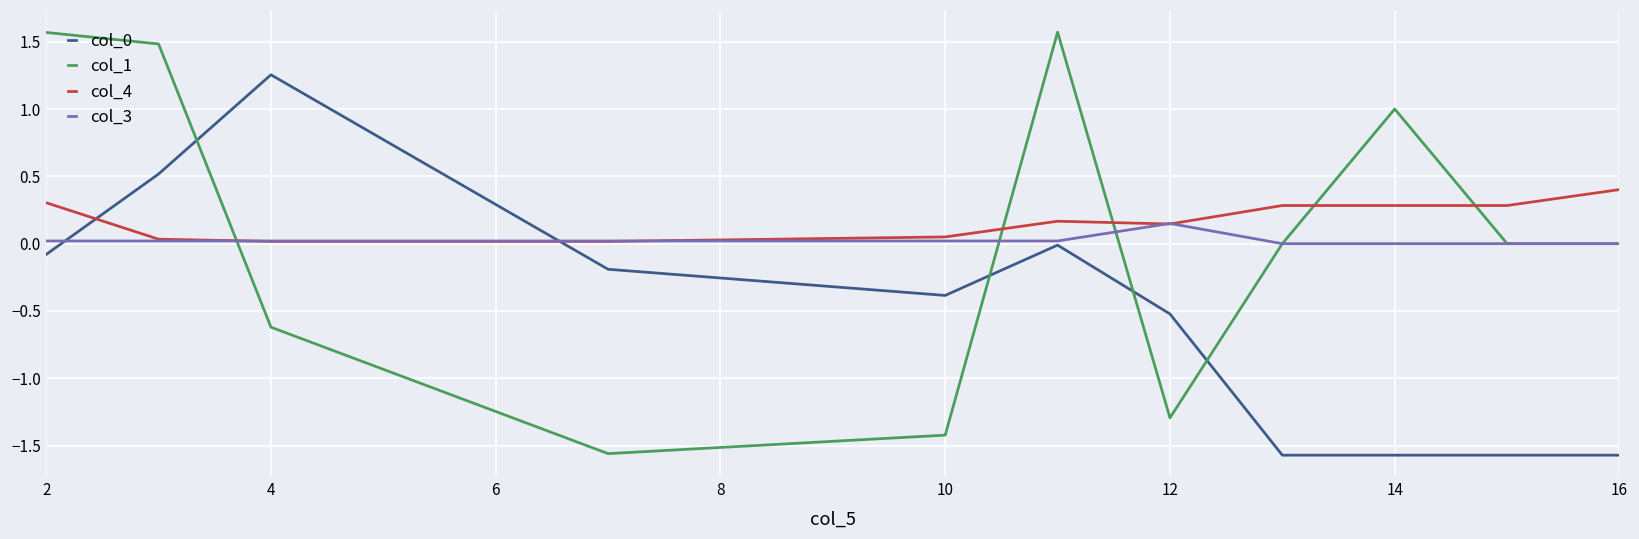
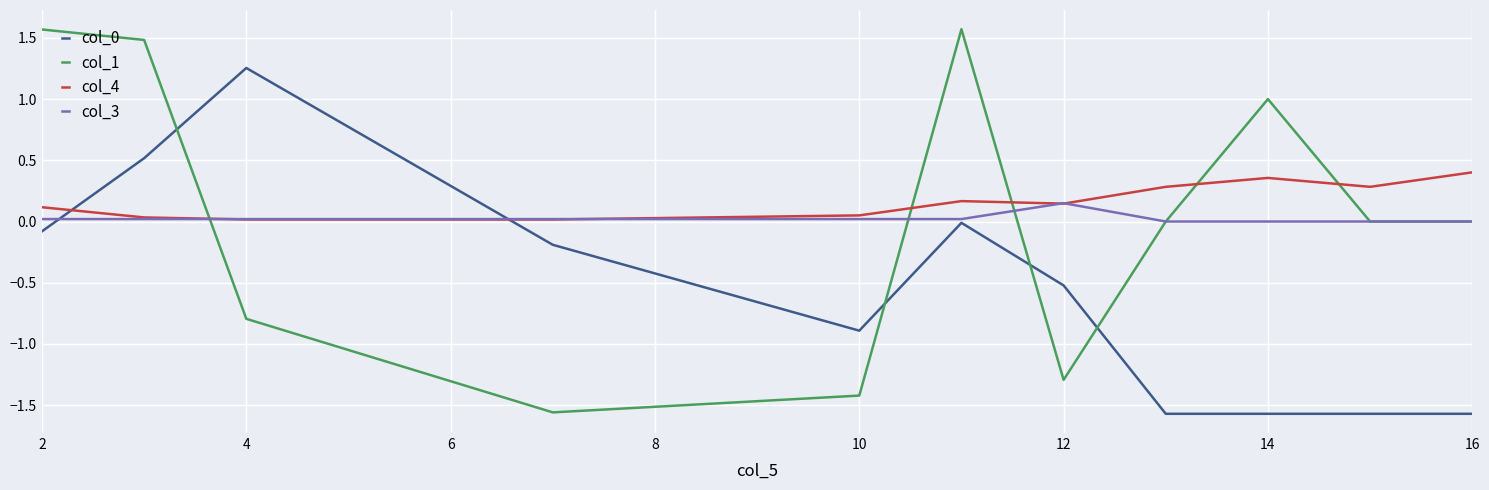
col_4, 2: 0.30 -> 0.12
col_1, 4: -0.62 -> -0.80
col_0, 10: -0.38 -> -0.89
col_4, 14: 0.28 -> 0.36
